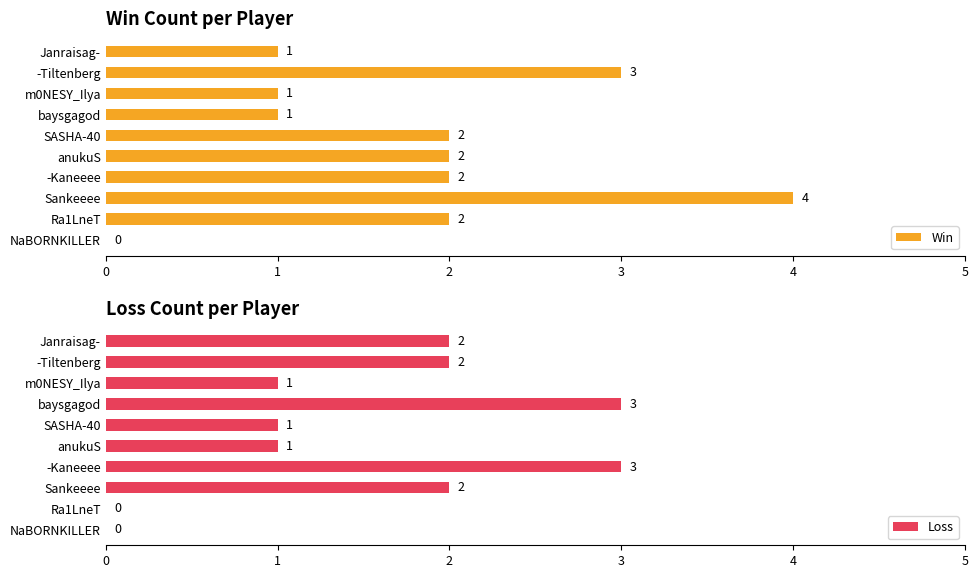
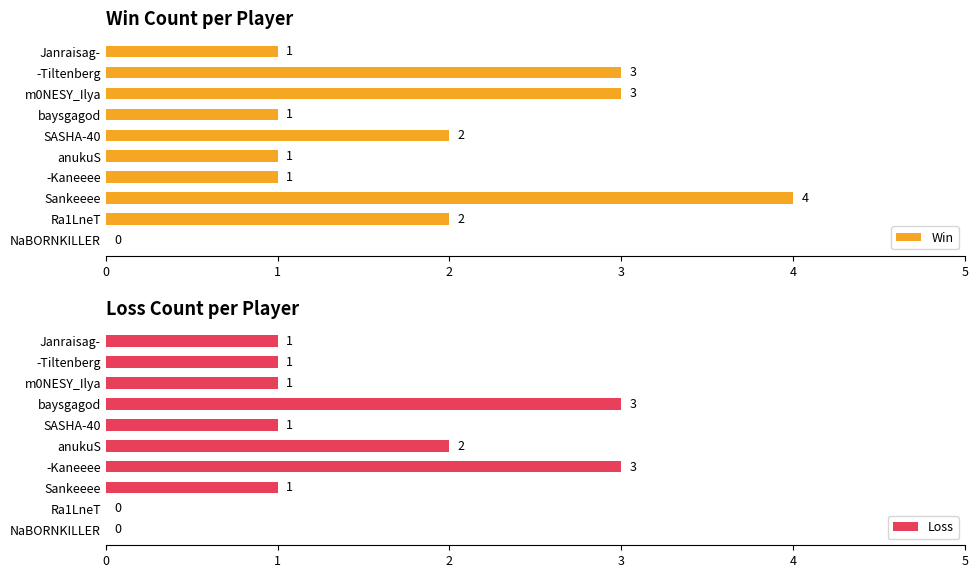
Win Count per Player, m0NESY_Ilya: 1 -> 3
Win Count per Player, anukuS: 2 -> 1
Win Count per Player, -Kaneeee: 2 -> 1
Loss Count per Player, Janraisag-: 2 -> 1
Loss Count per Player, -Tiltenberg: 2 -> 1
Loss Count per Player, anukuS: 1 -> 2
Loss Count per Player, Sankeeee: 2 -> 1
